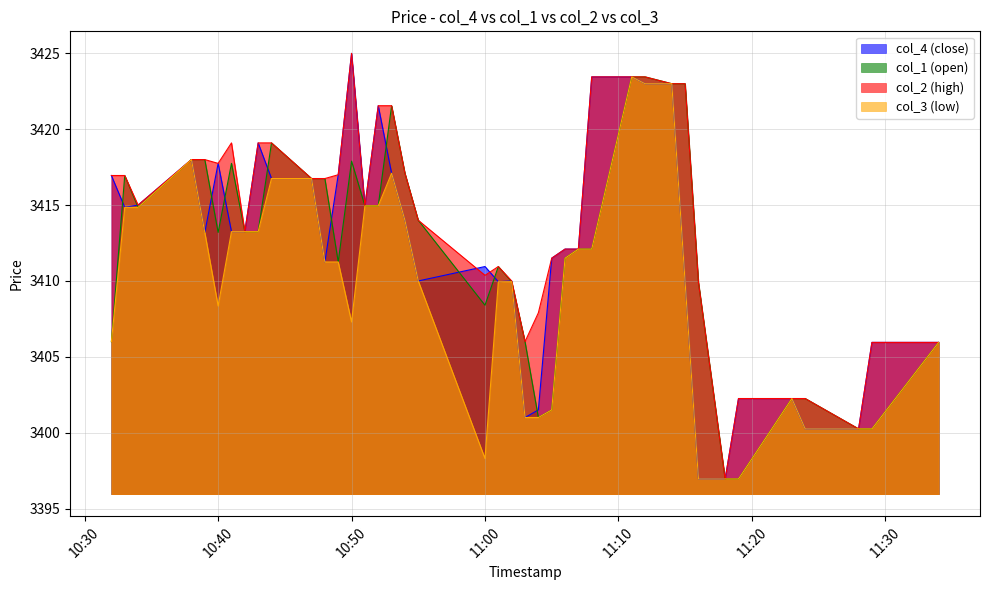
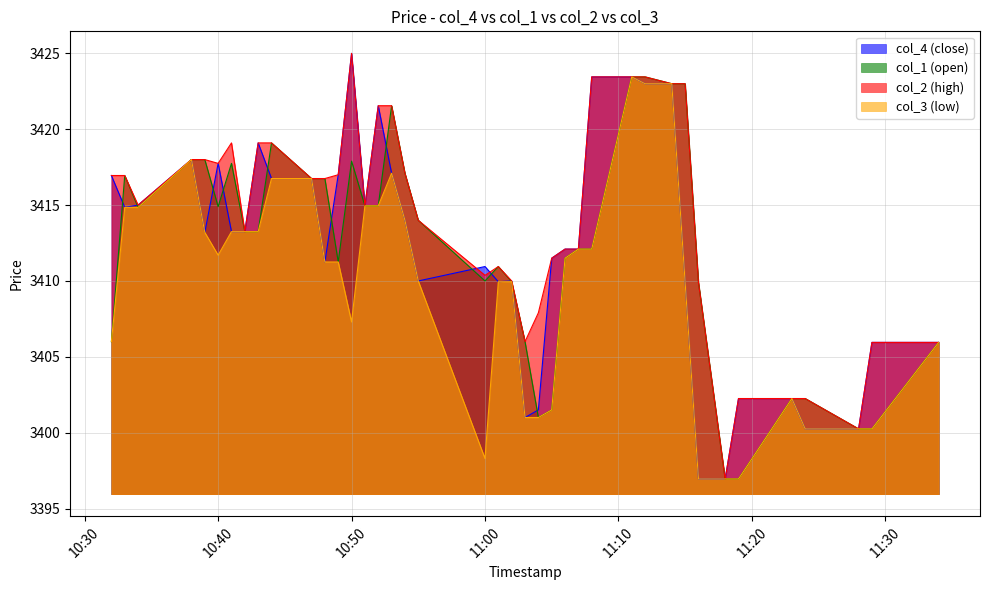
col_1 (open), 10:40: 3413.2 -> 3414.9
col_3 (low), 10:40: 3408.4 -> 3411.7
col_1 (open), 11:00: 3408.4 -> 3410.0
